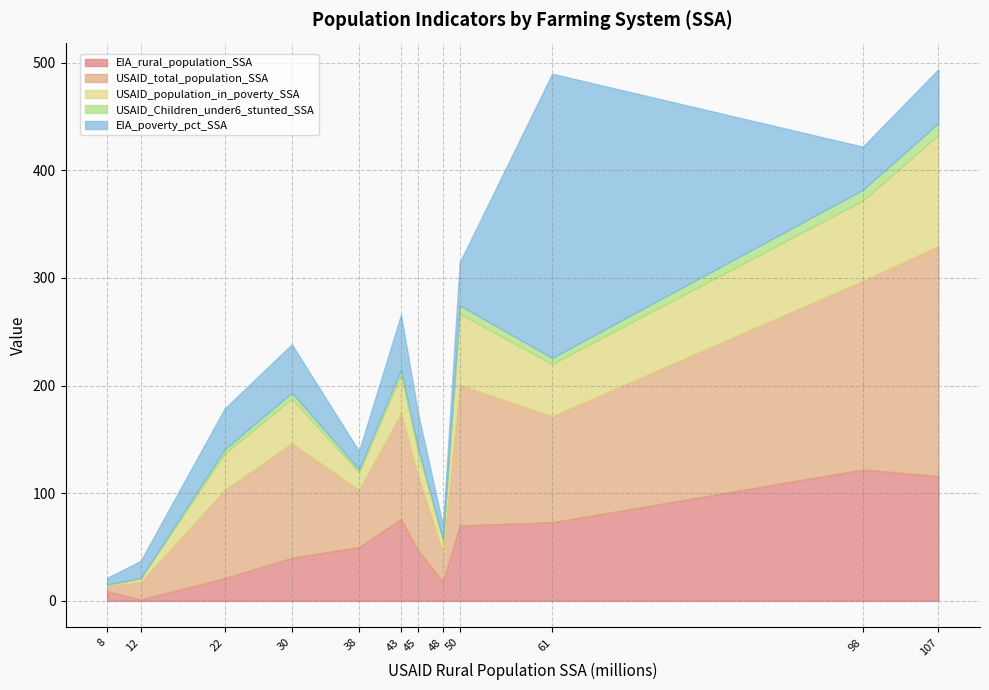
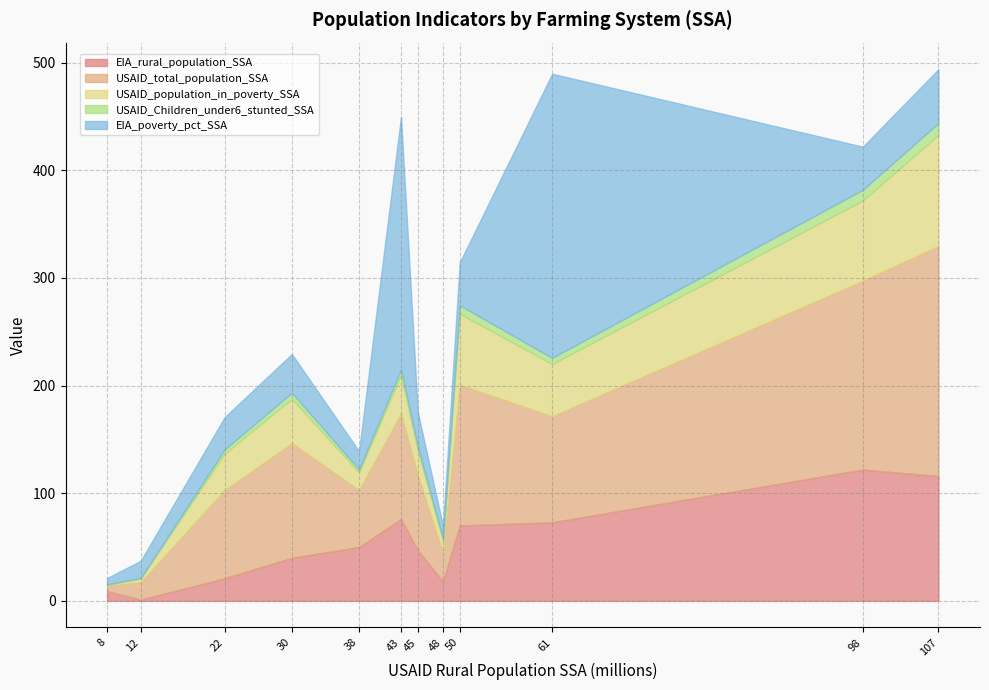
EIA_poverty_pct_SSA, 22: 38 -> 30
EIA_poverty_pct_SSA, 30: 45 -> 36
EIA_poverty_pct_SSA, 43: 51 -> 235
